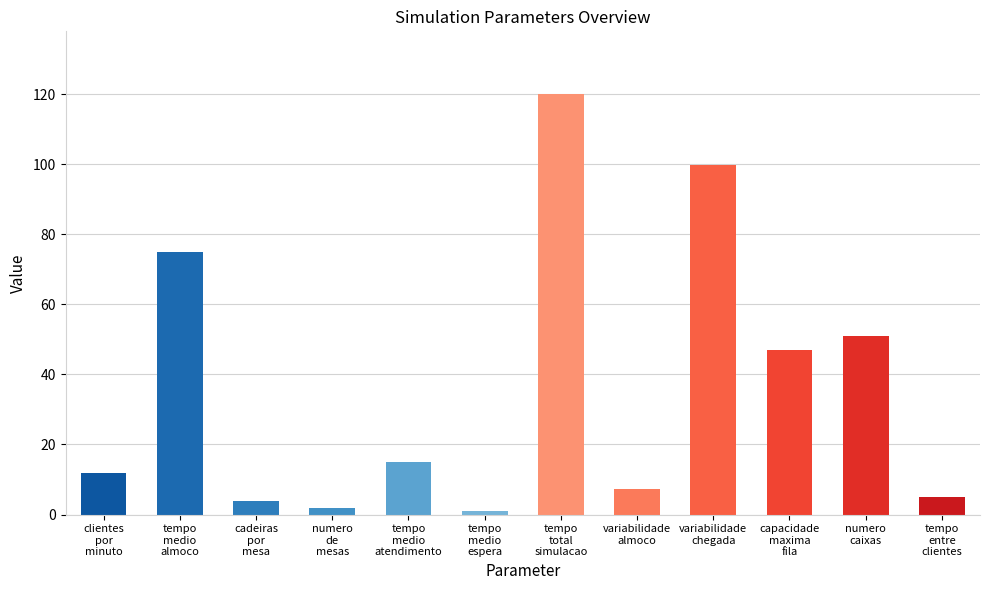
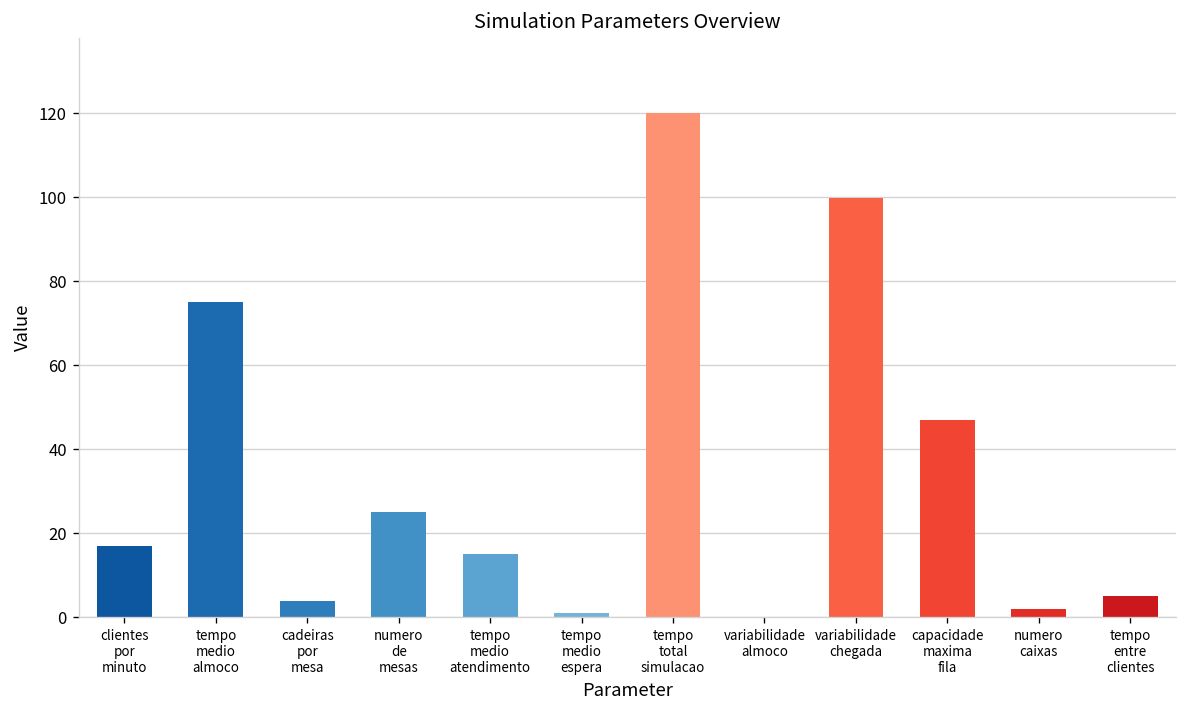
clientes por minuto: 12 -> 17
numero de mesas: 2 -> 25
variabilidade almoco: 7 -> 0
numero caixas: 51 -> 2
